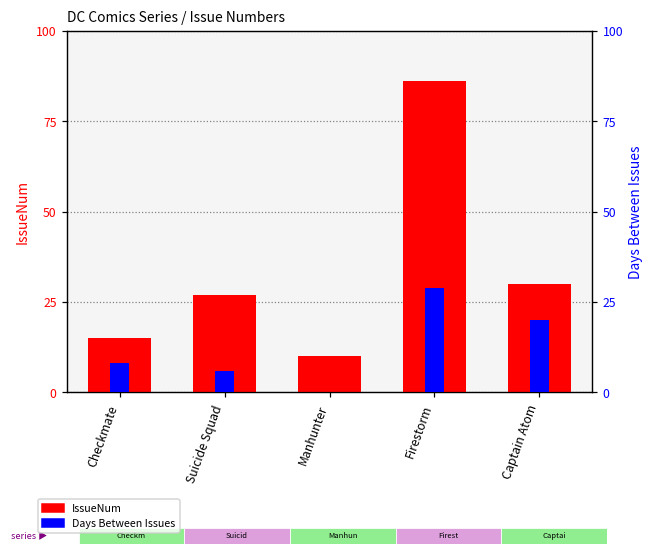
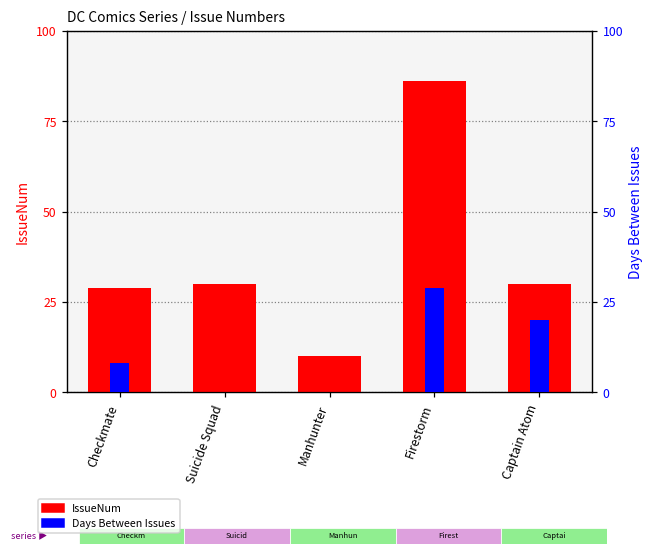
IssueNum, Checkmate: 15 -> 29
IssueNum, Suicide Squad: 27 -> 30
Days Between Issues, Suicide Squad: 6 -> 0
